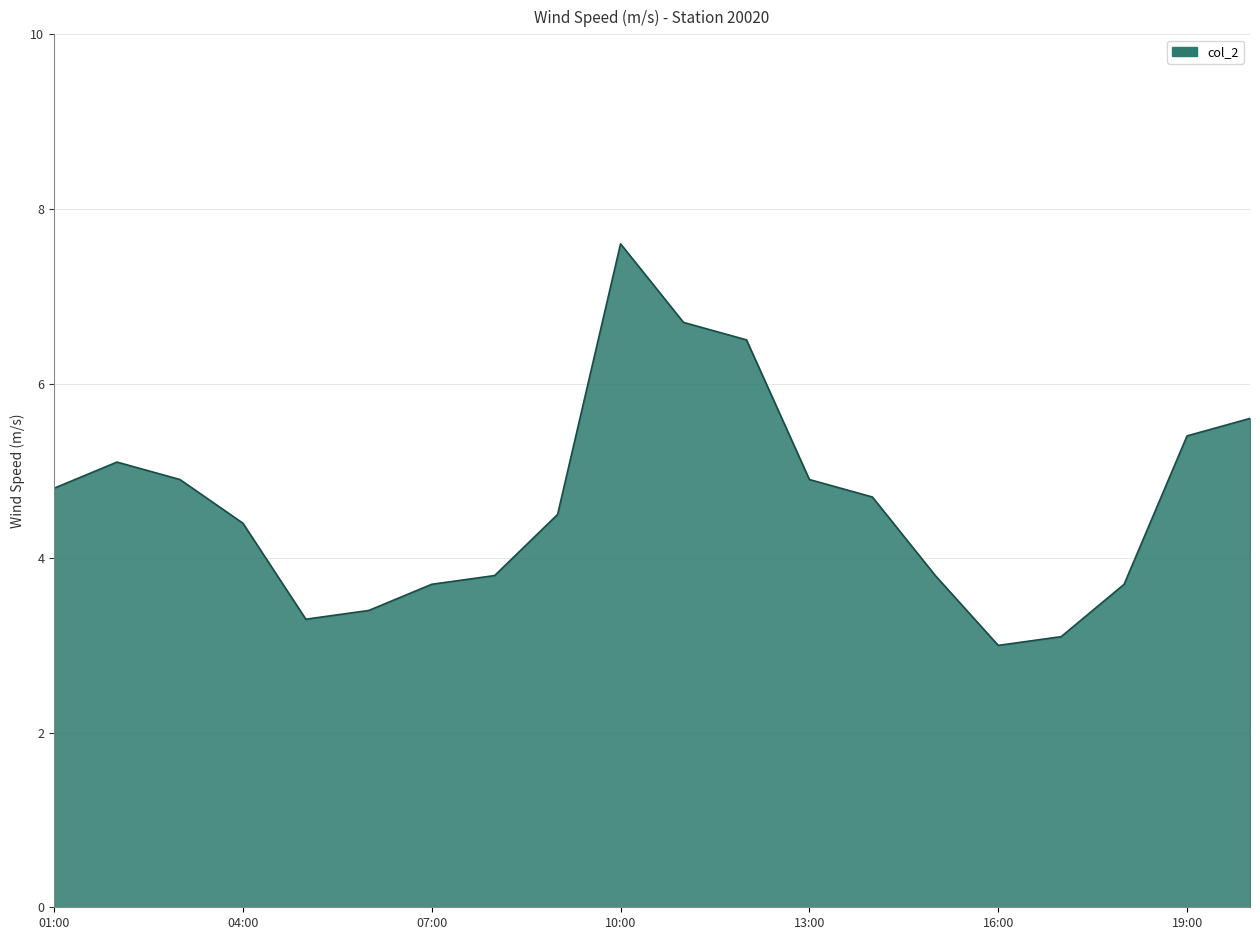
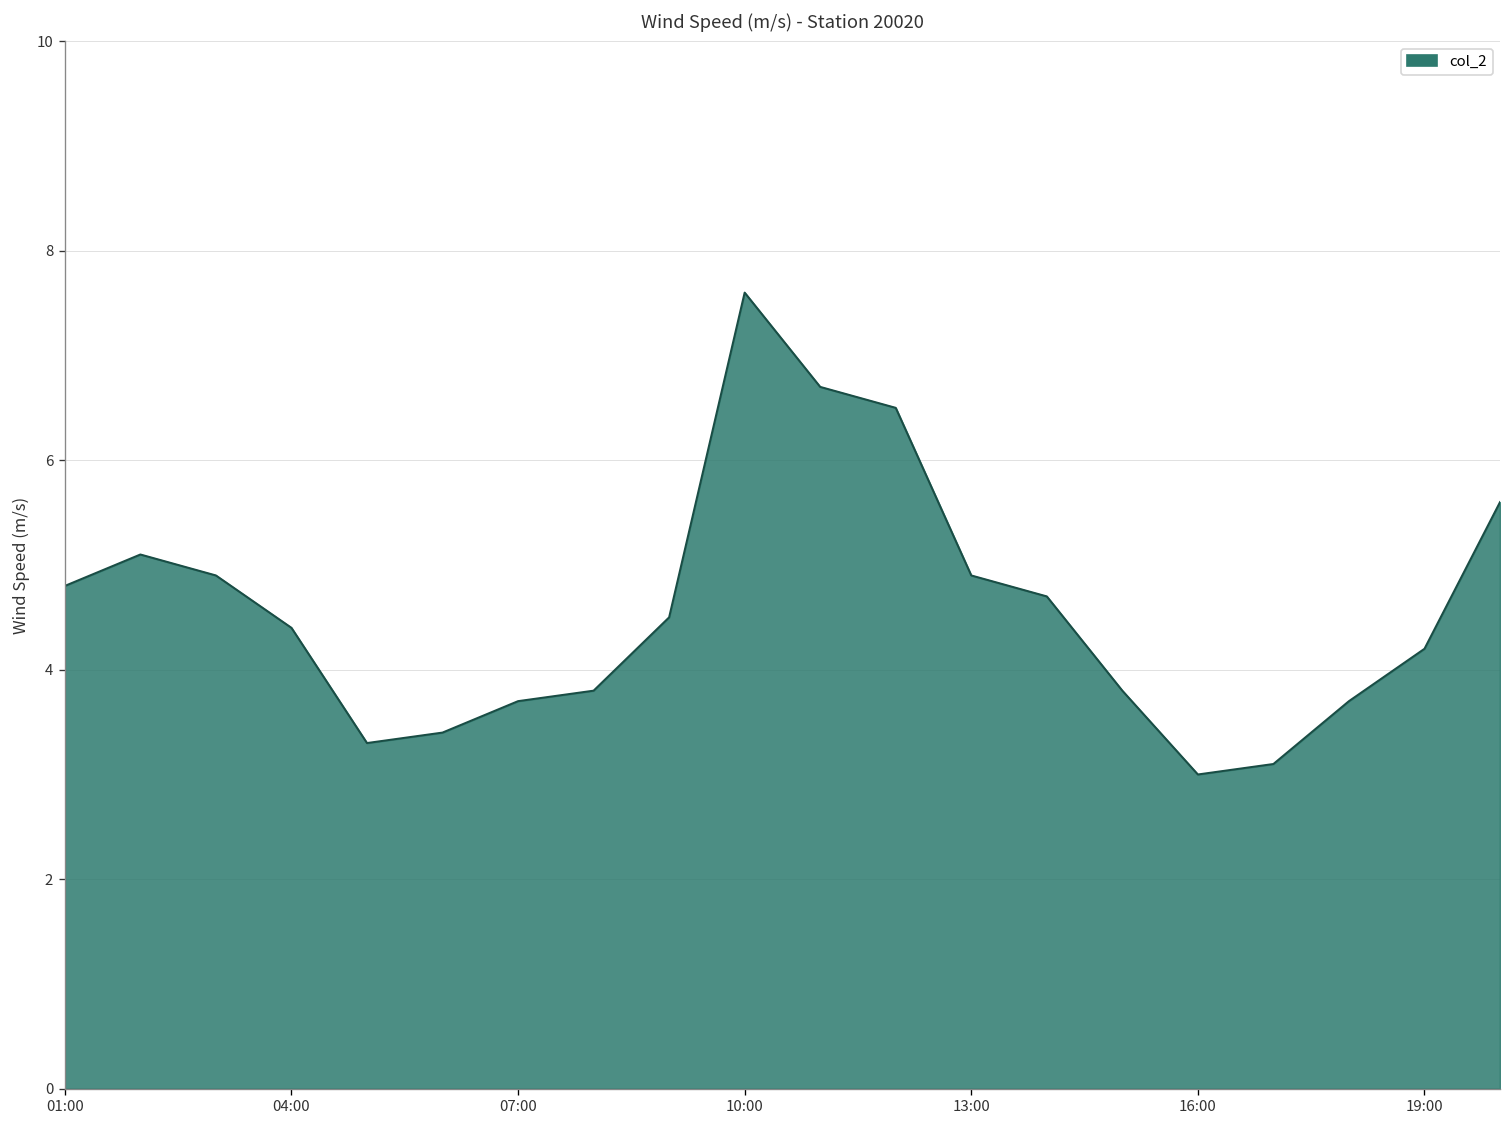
19:00: 5.4 -> 4.2
